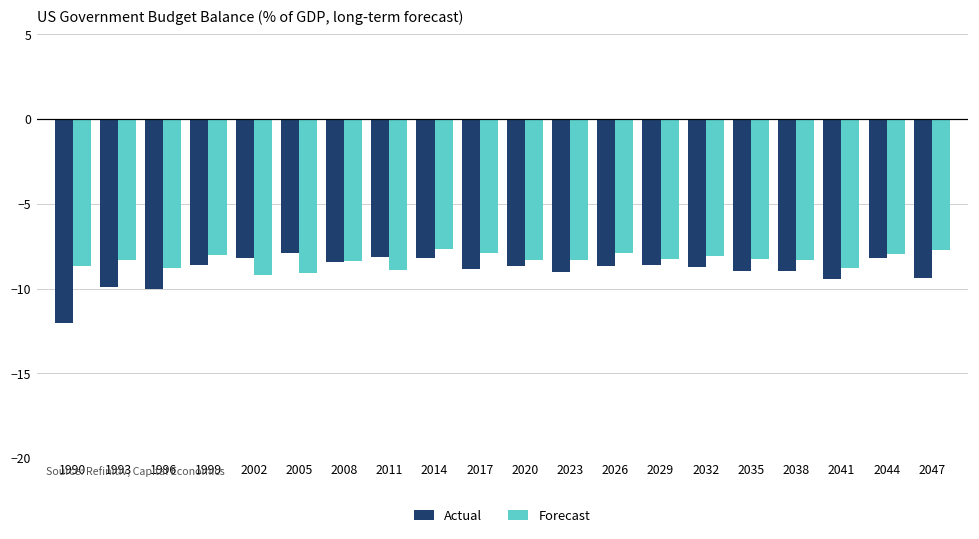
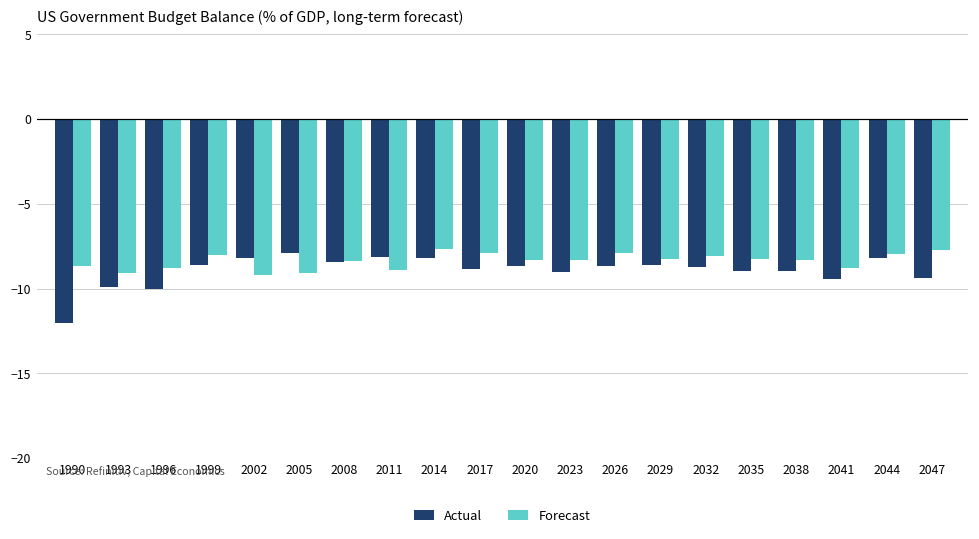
Forecast, 1993: -8.3 -> -9.1
